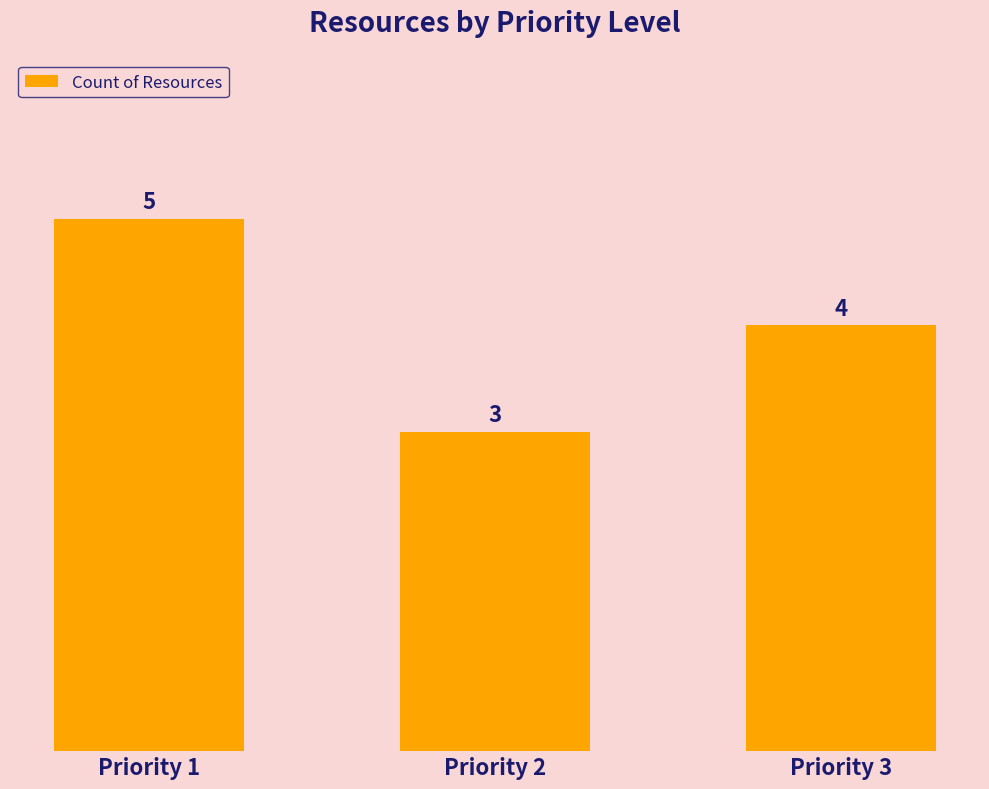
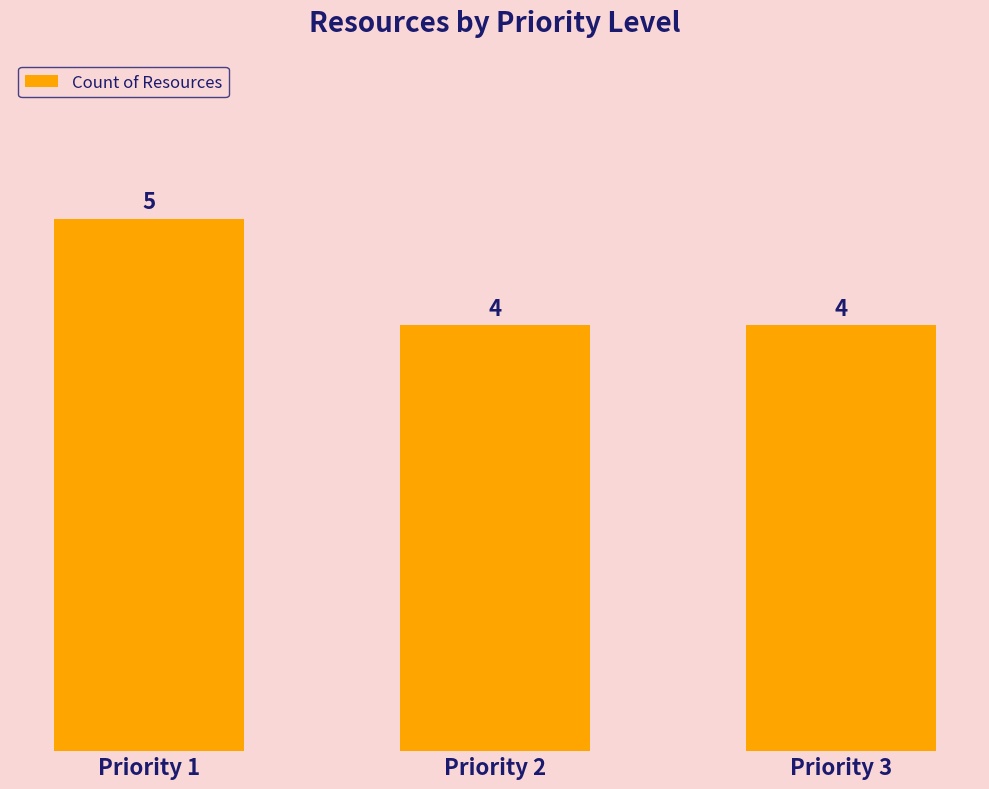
Priority 2: 3 -> 4
